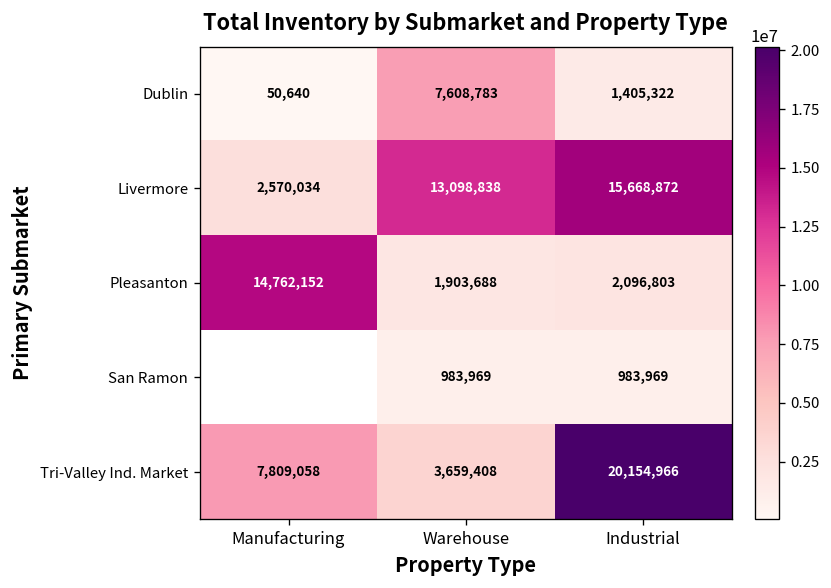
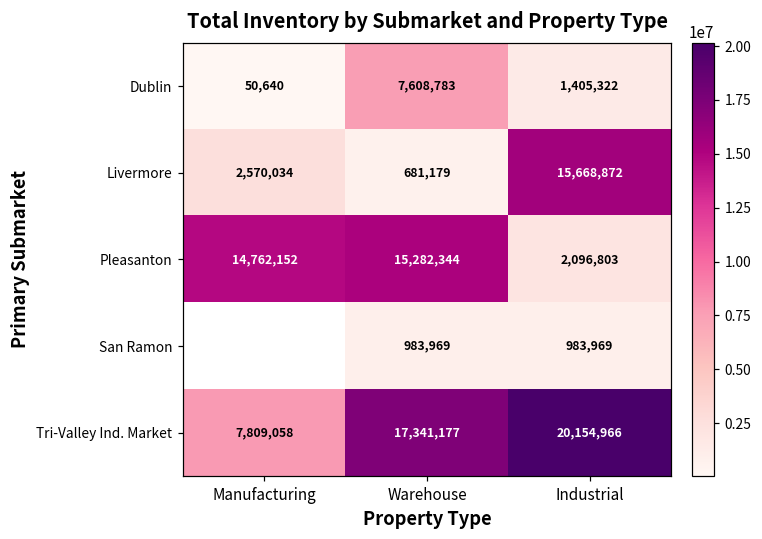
Livermore, Warehouse: 13,098,838 -> 681,179
Pleasanton, Warehouse: 1,903,688 -> 15,282,344
Tri-Valley Ind. Market, Warehouse: 3,659,408 -> 17,341,177
